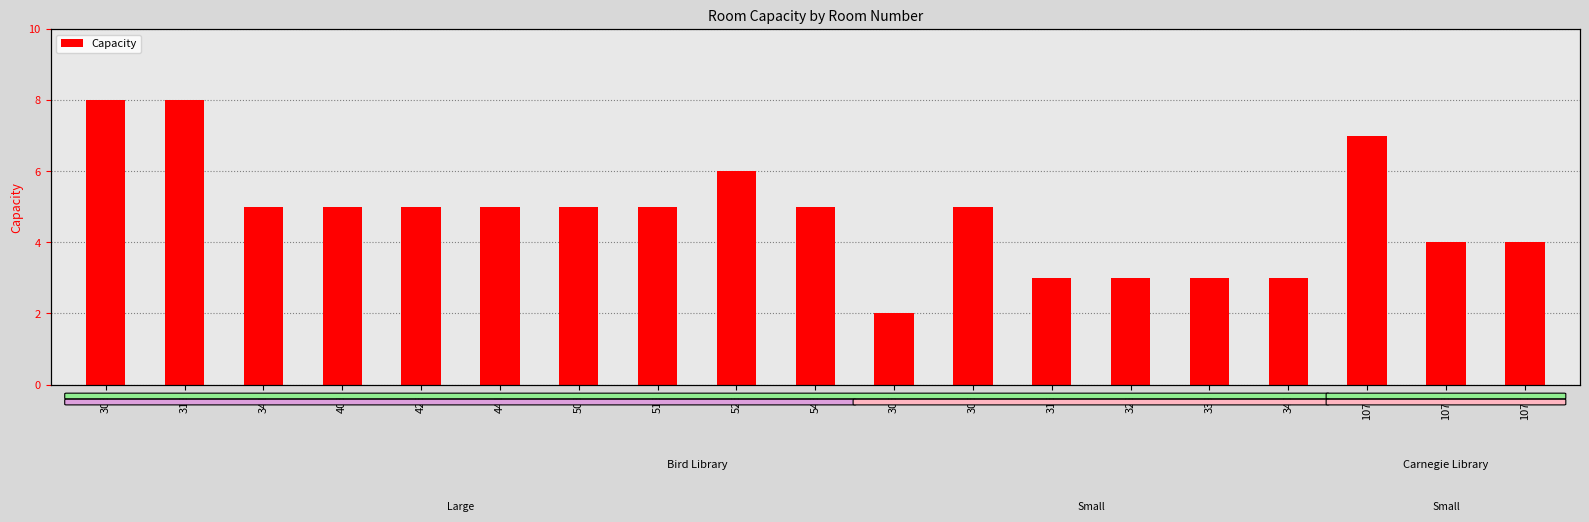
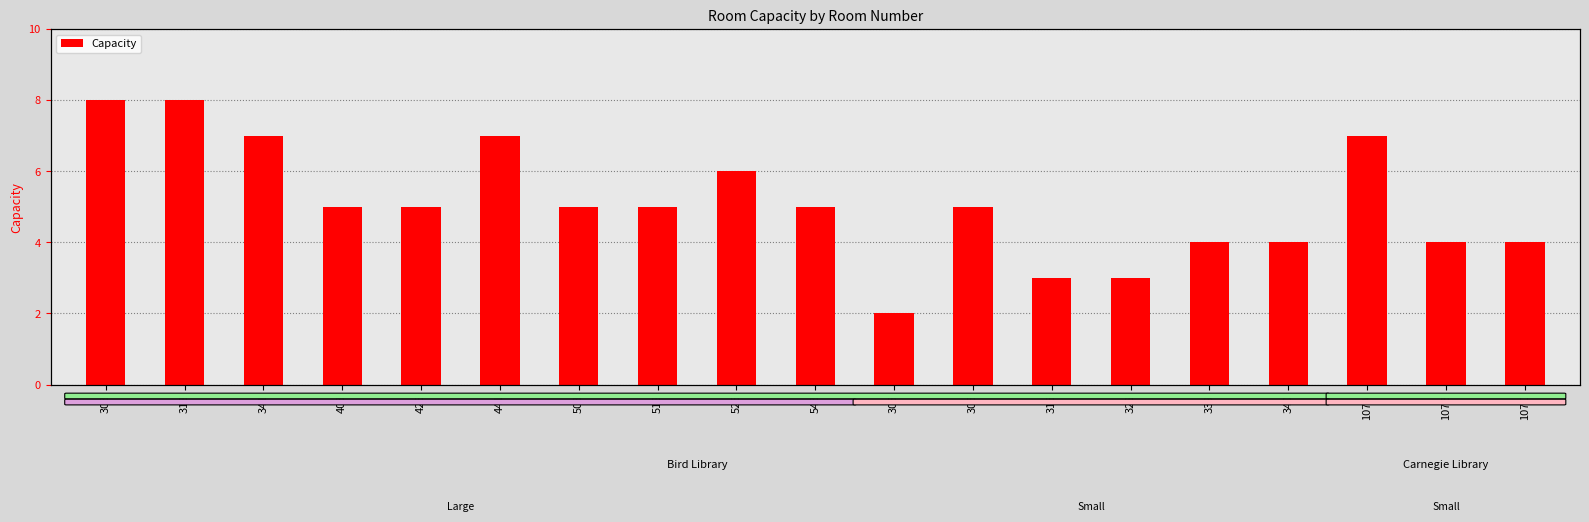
341: 5 -> 7
441: 5 -> 7
339: 3 -> 4
340: 3 -> 4
